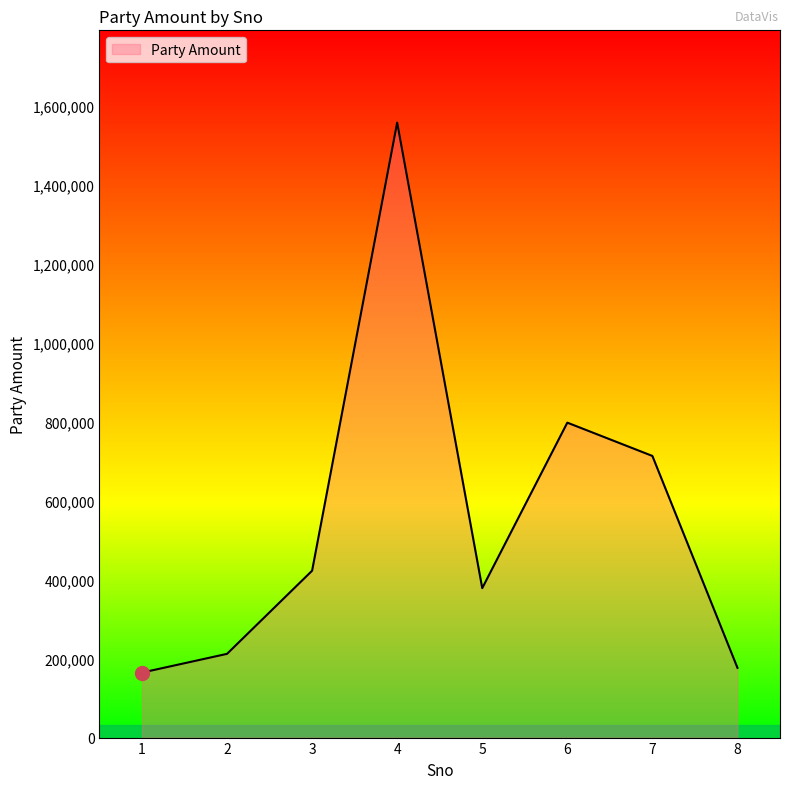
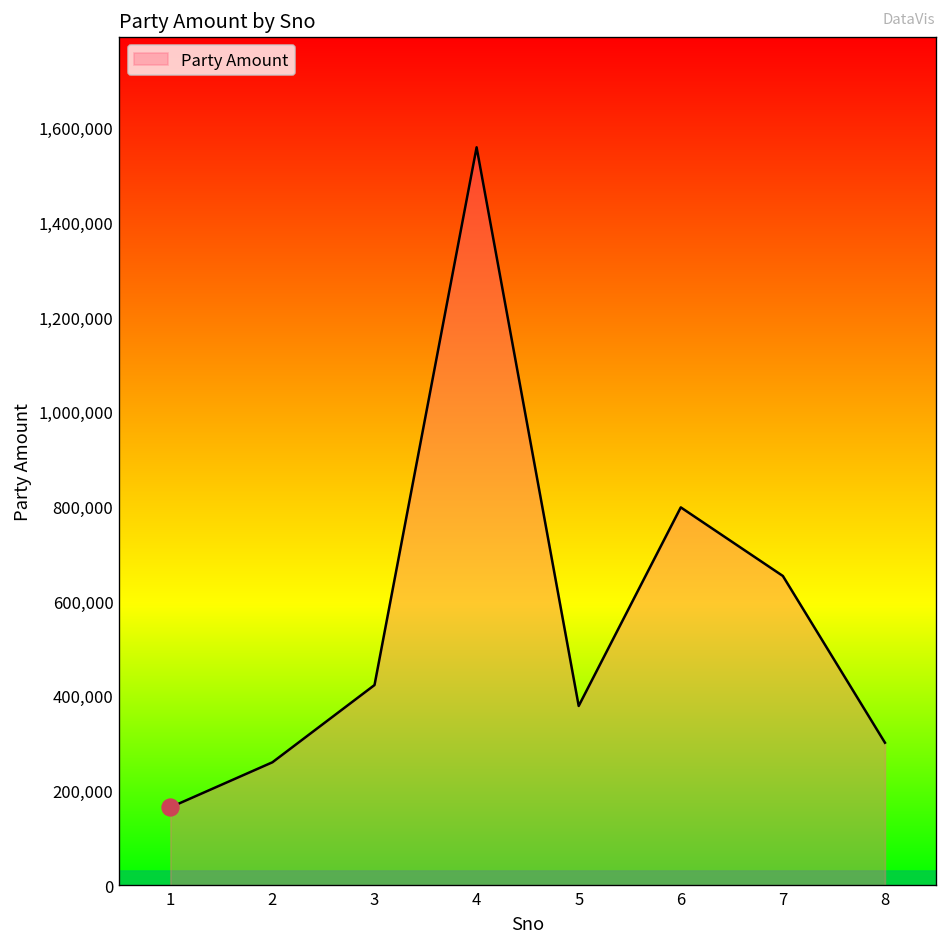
Party Amount, 2: 210,000 -> 260,000
Party Amount, 7: 710,000 -> 650,000
Party Amount, 8: 180,000 -> 300,000
